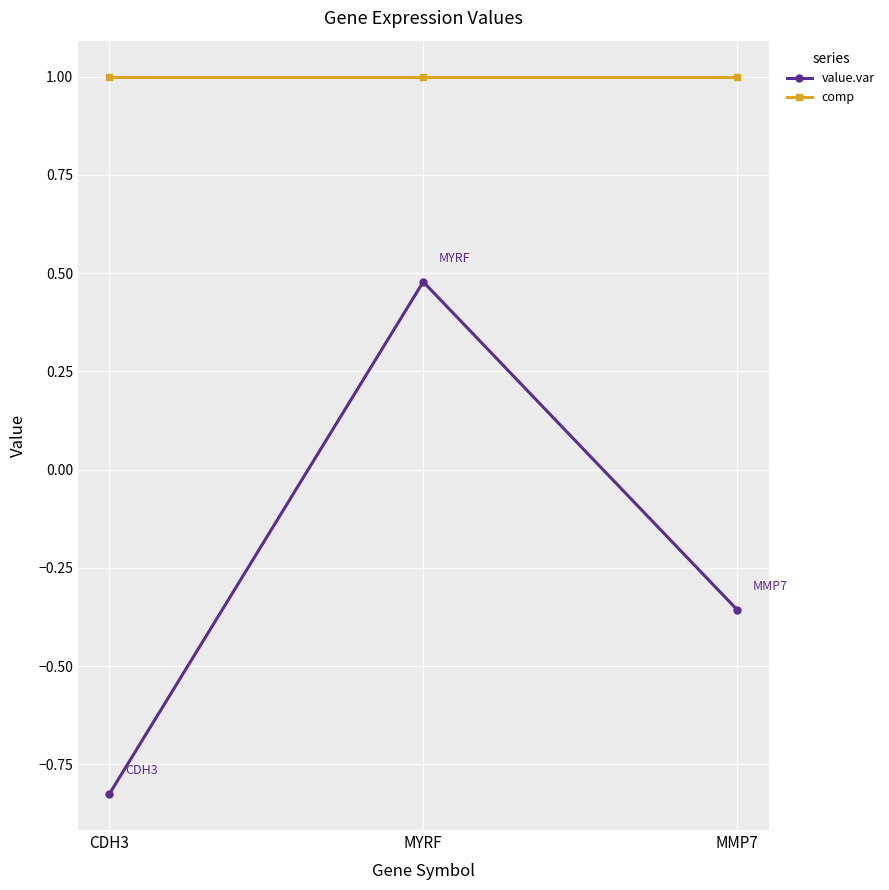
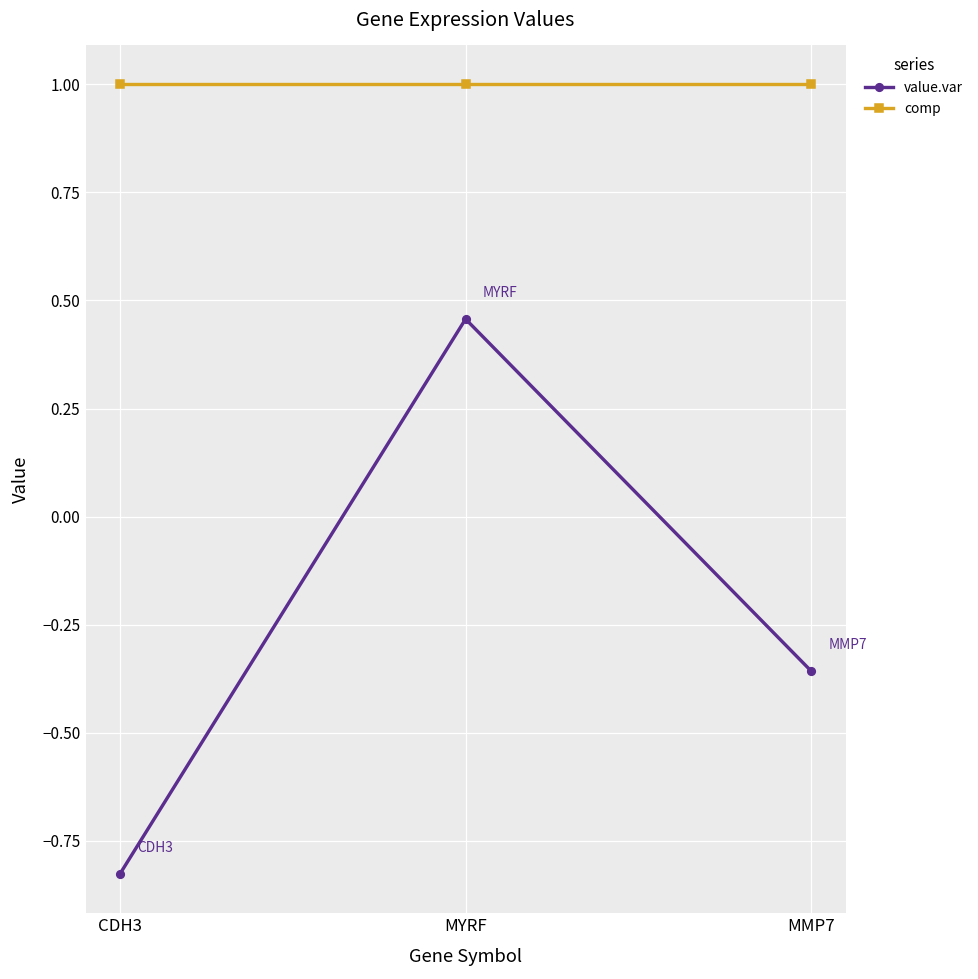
value.var, MYRF: 0.48 -> 0.46
